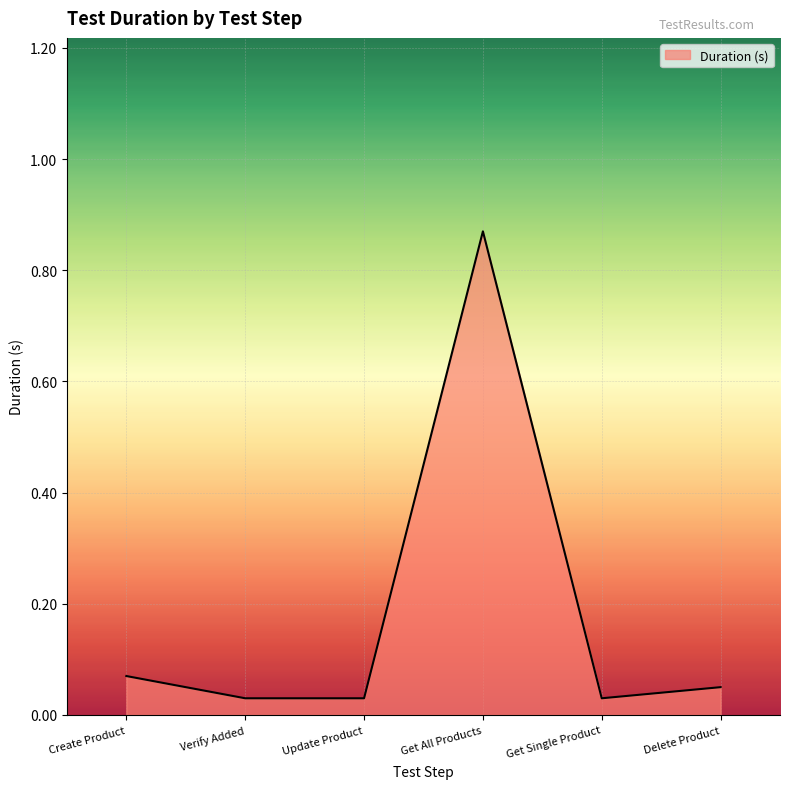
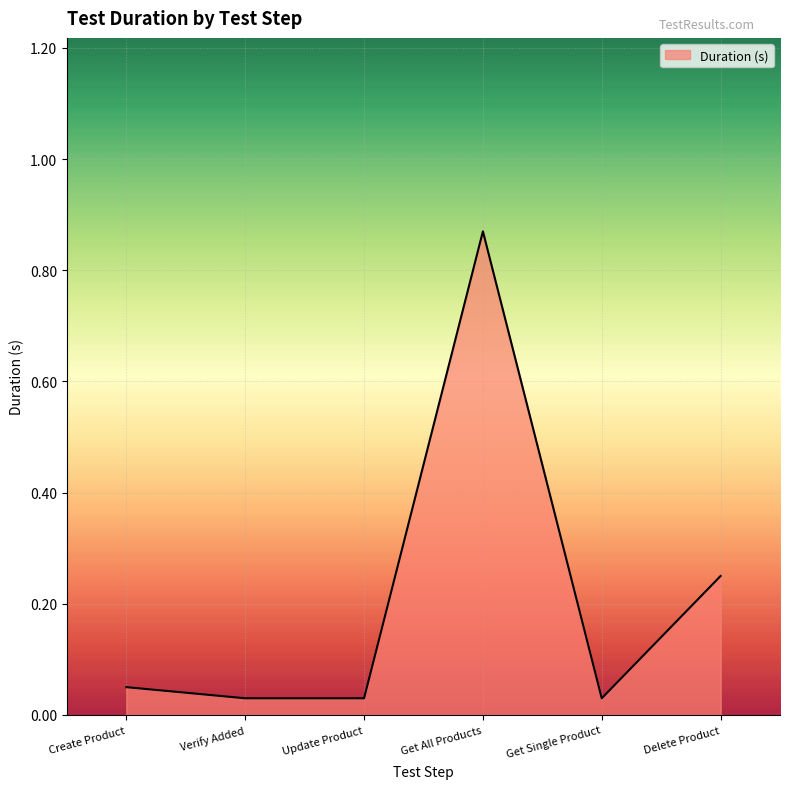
Create Product: 0.07 -> 0.05
Delete Product: 0.05 -> 0.25
